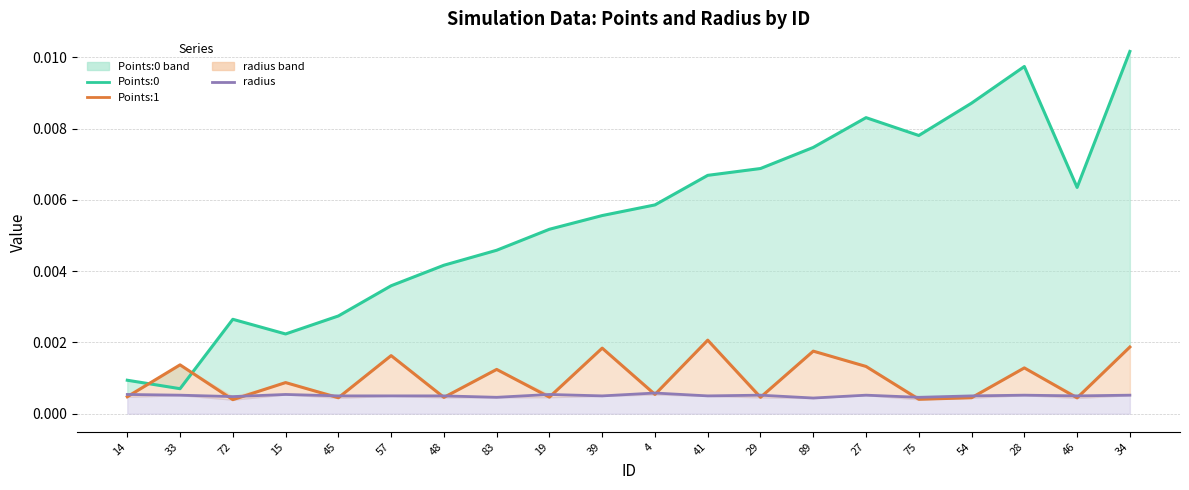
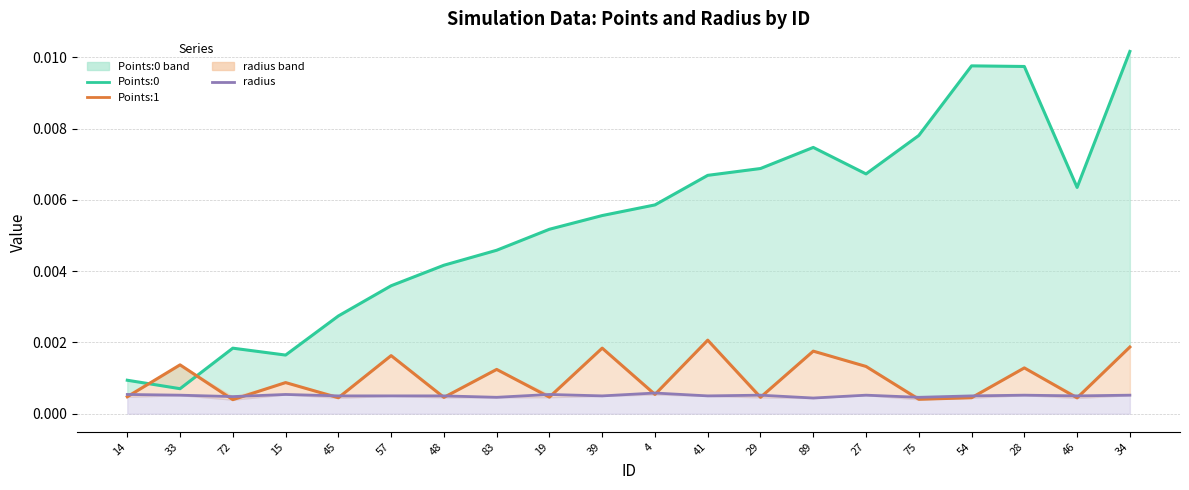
Points:0, 72: 0.0026 -> 0.0018
Points:0, 15: 0.0022 -> 0.0016
Points:0, 27: 0.0083 -> 0.0067
Points:0, 54: 0.0087 -> 0.0098
